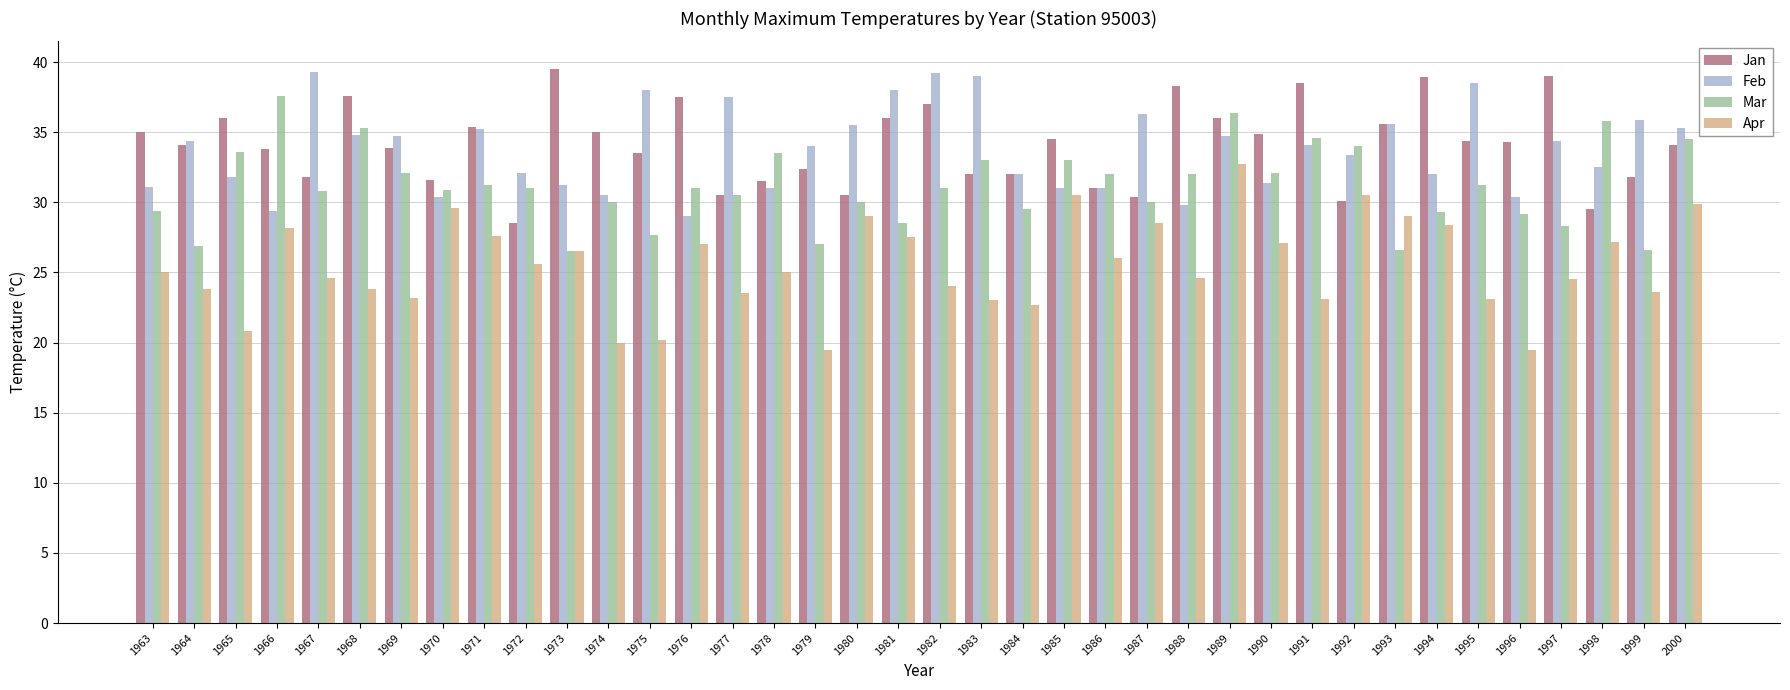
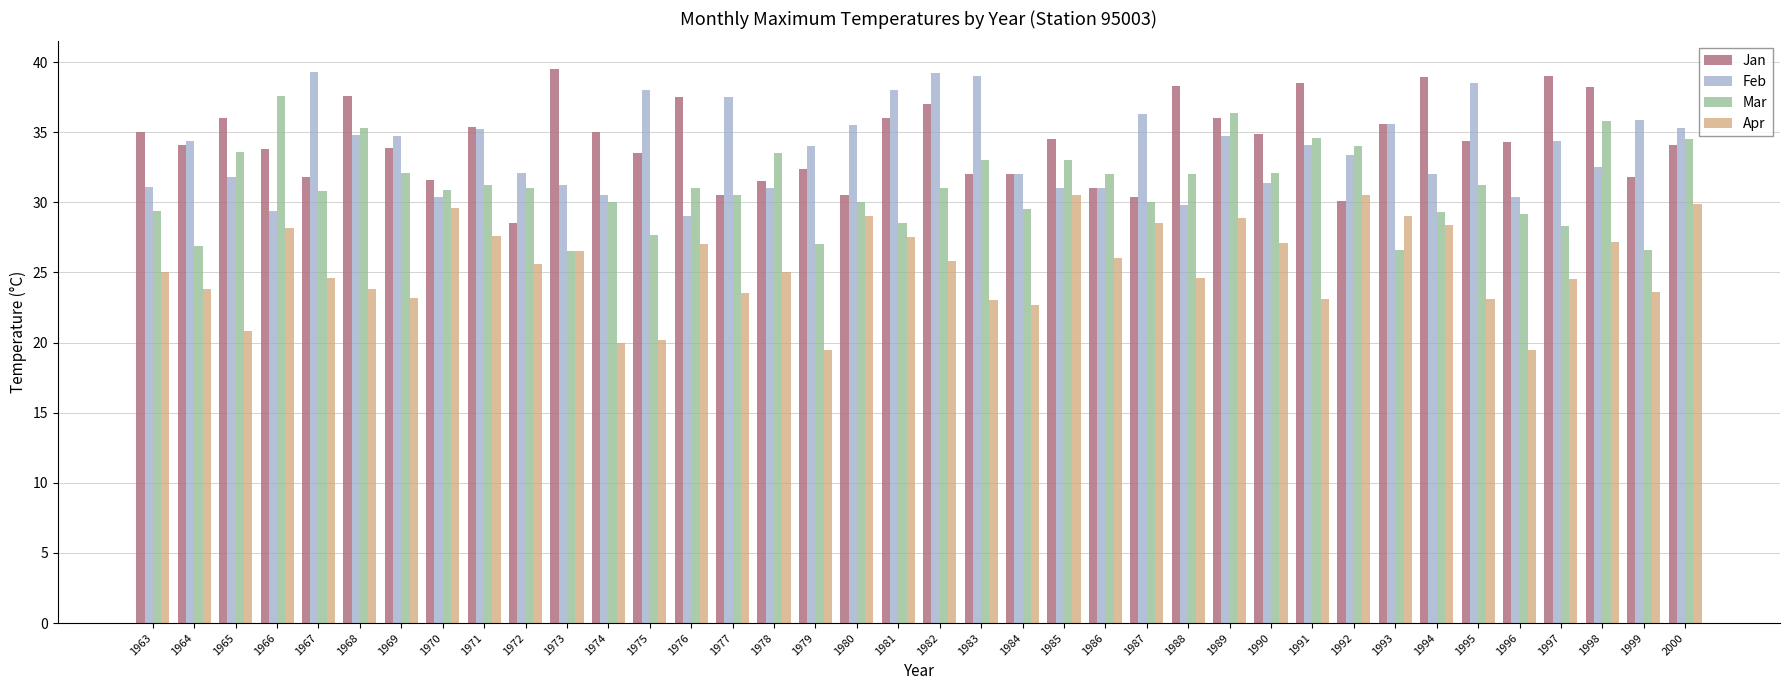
Apr, 1982: 24.0 -> 25.8
Apr, 1989: 32.7 -> 28.9
Jan, 1998: 29.5 -> 38.2
